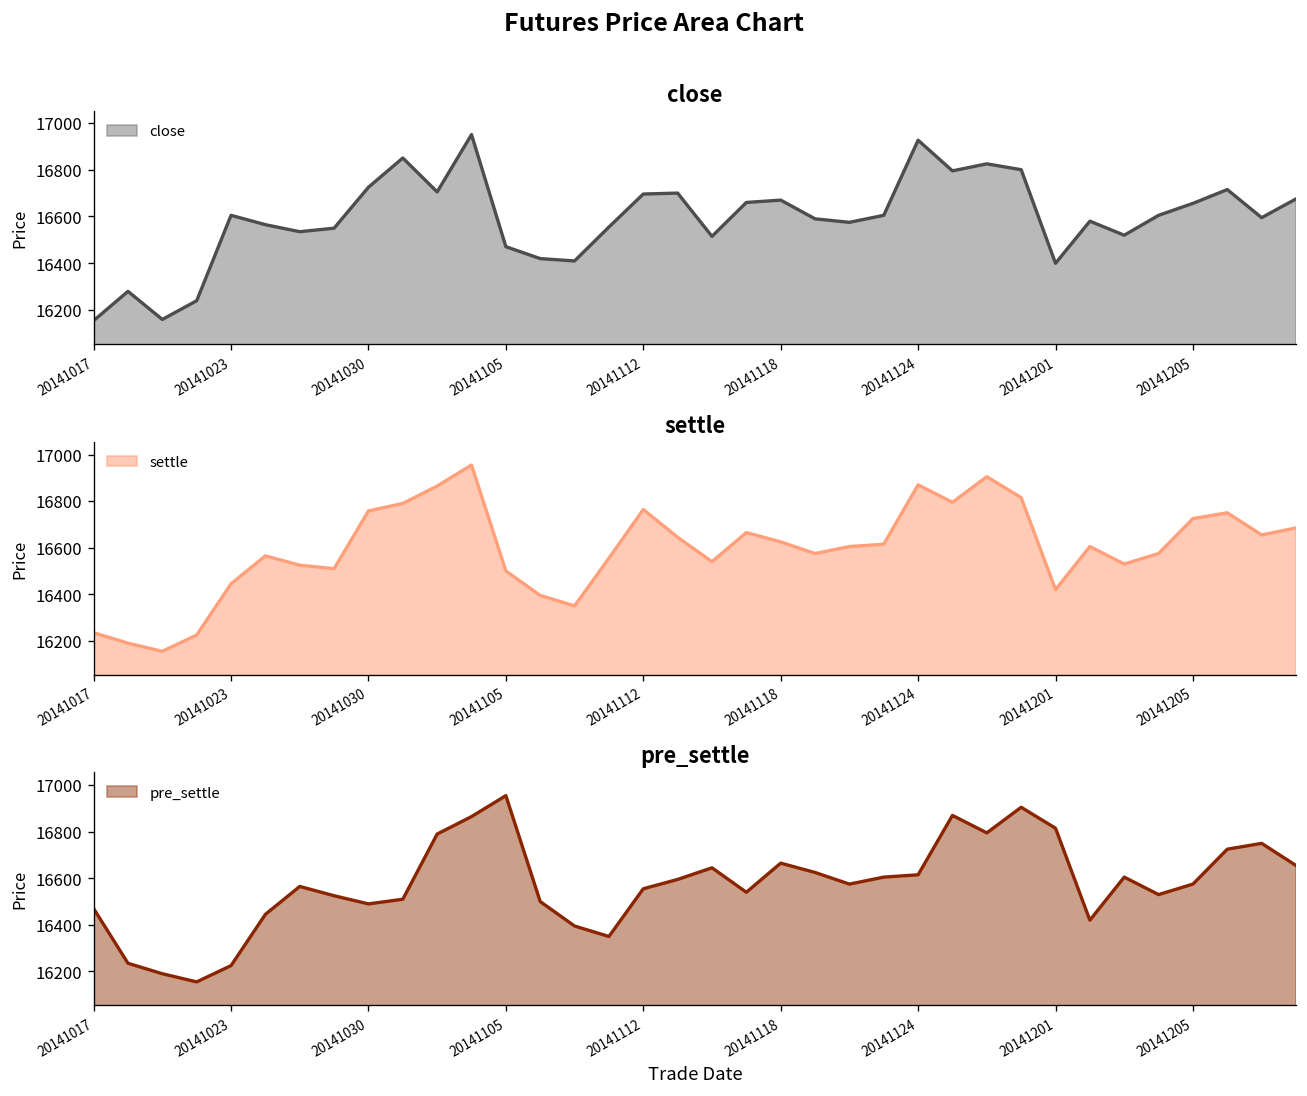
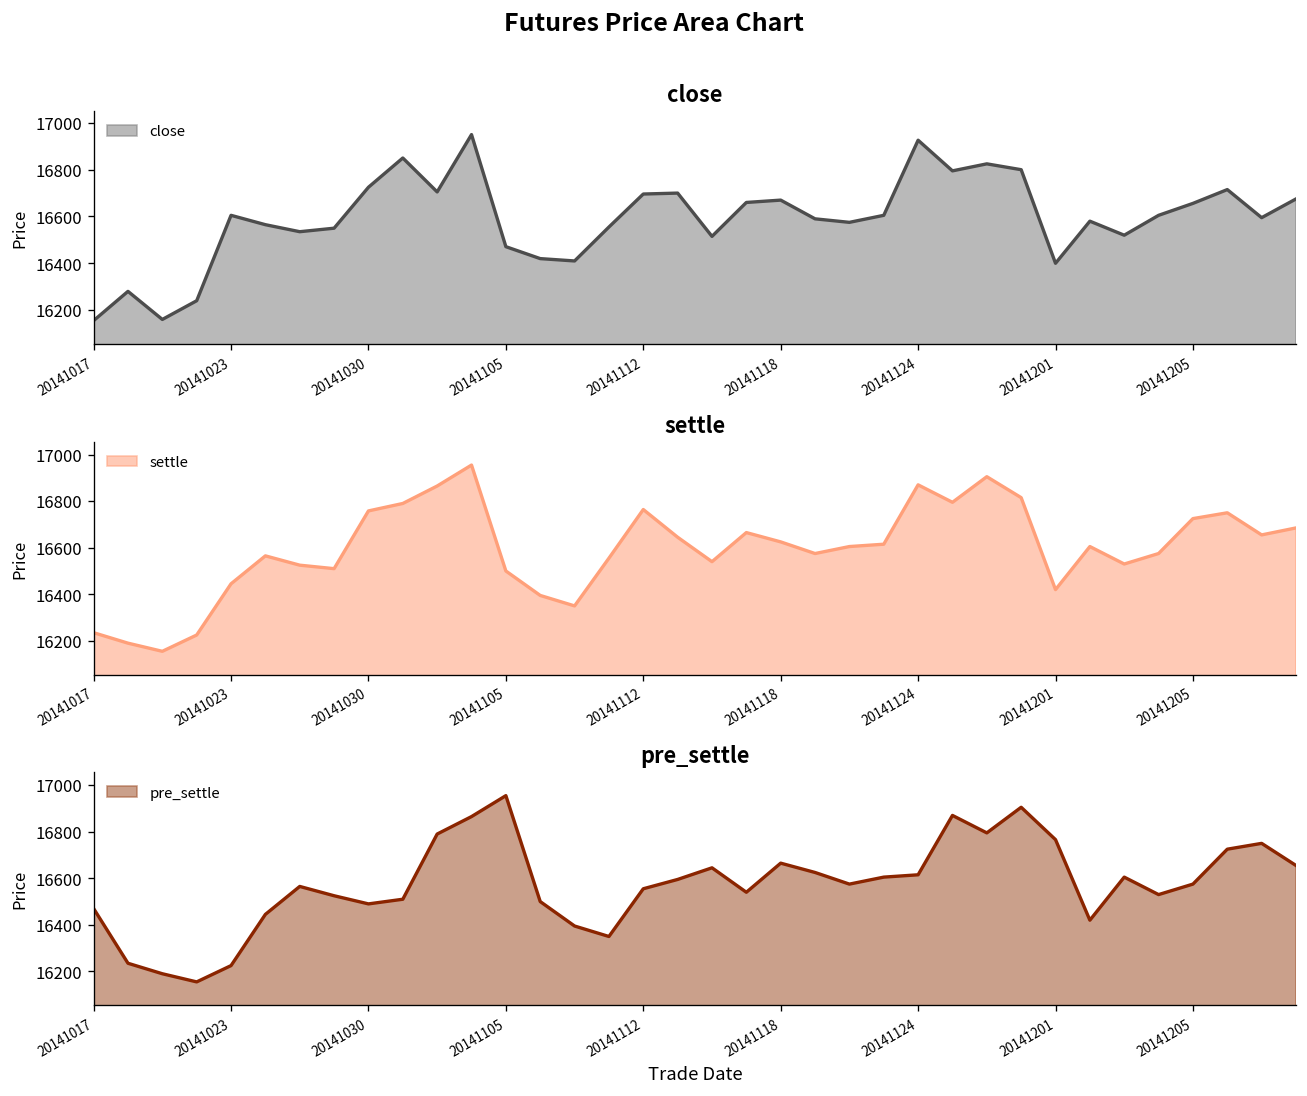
pre_settle, 20141201: 16820 -> 16770
